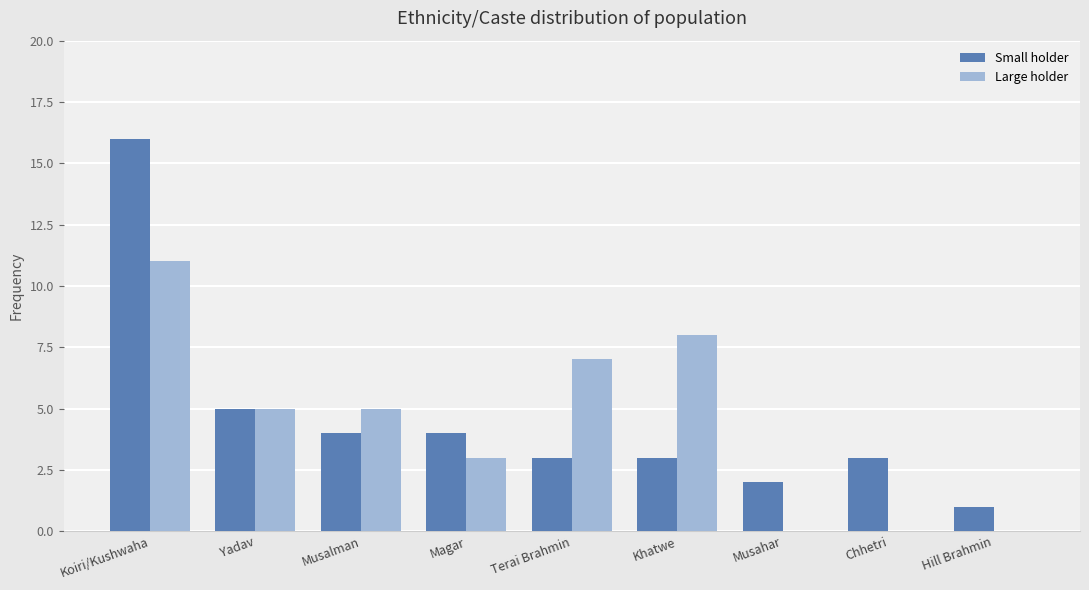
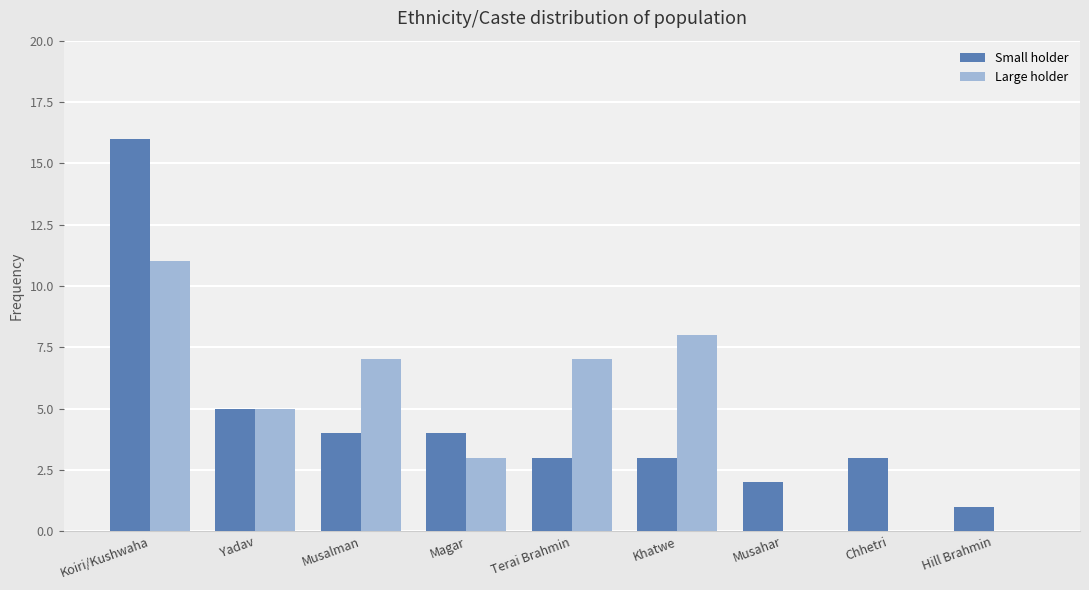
Large holder, Musalman: 5 -> 7
